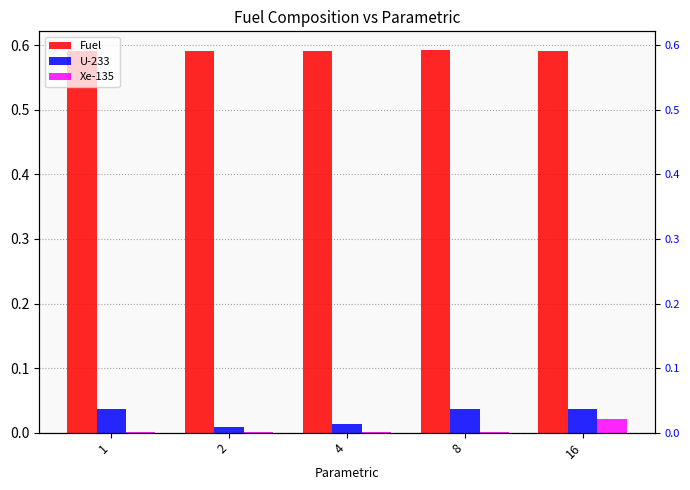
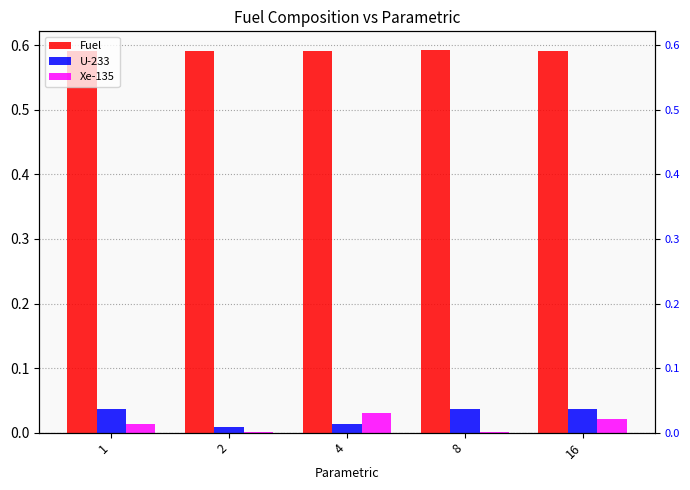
Xe-135, 1: 0.00 -> 0.01
Xe-135, 4: 0.00 -> 0.03
